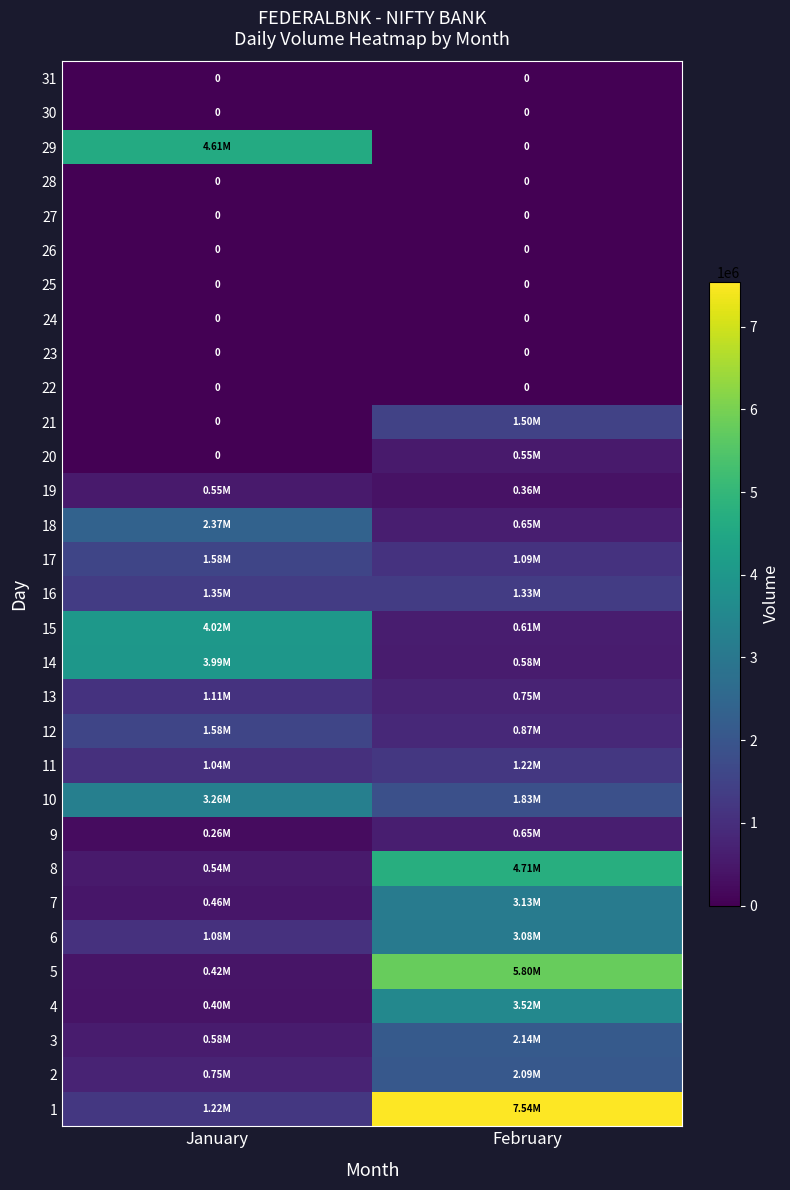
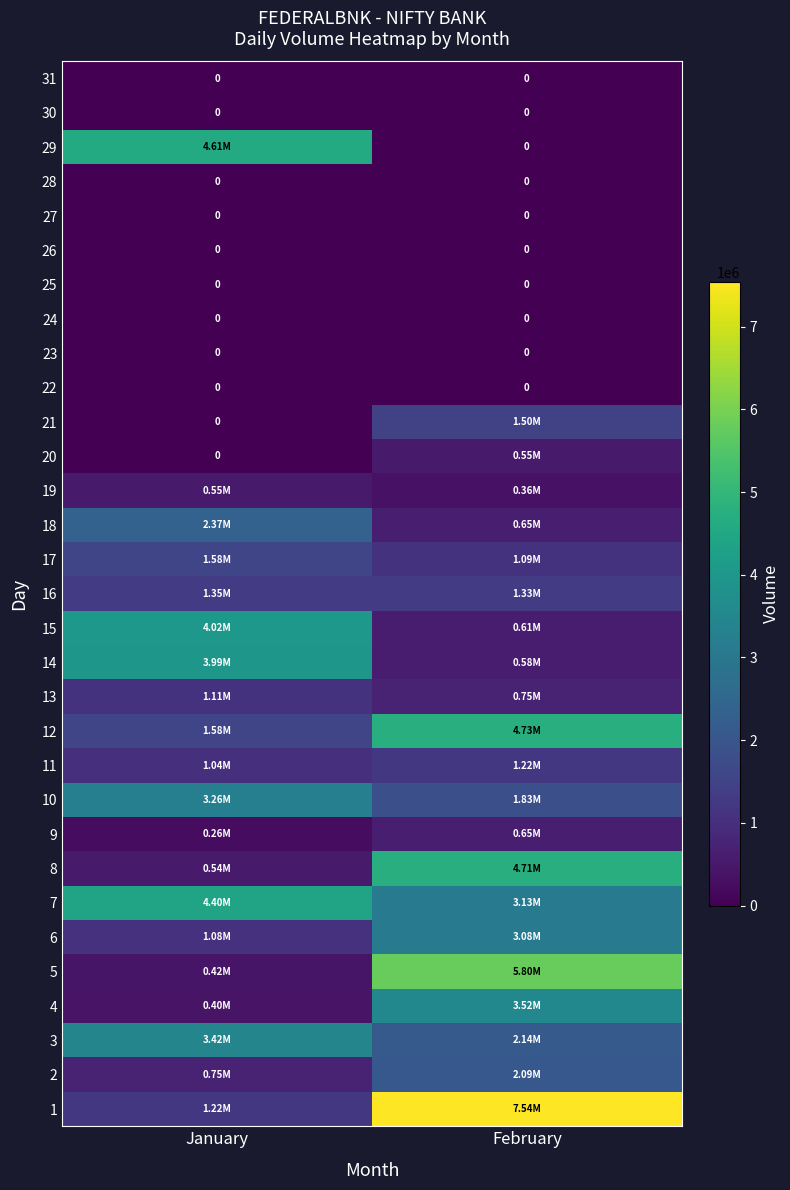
12, February: 0.87M -> 4.73M
7, January: 0.46M -> 4.40M
3, January: 0.58M -> 3.42M
